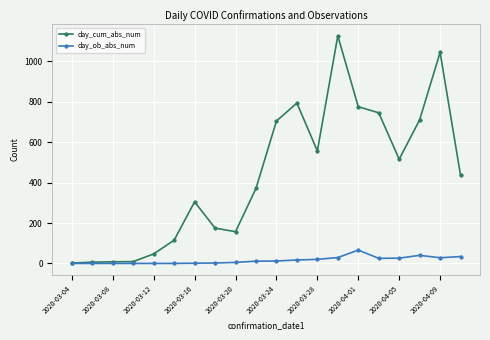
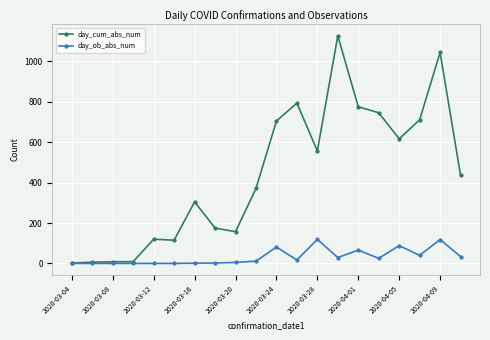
day_cum_abs_num, 2020-03-12: 50 -> 120
day_ob_abs_num, 2020-03-24: 10 -> 80
day_ob_abs_num, 2020-03-28: 20 -> 120
day_cum_abs_num, 2020-04-05: 520 -> 620
day_ob_abs_num, 2020-04-05: 30 -> 90
day_ob_abs_num, 2020-04-09: 30 -> 120
